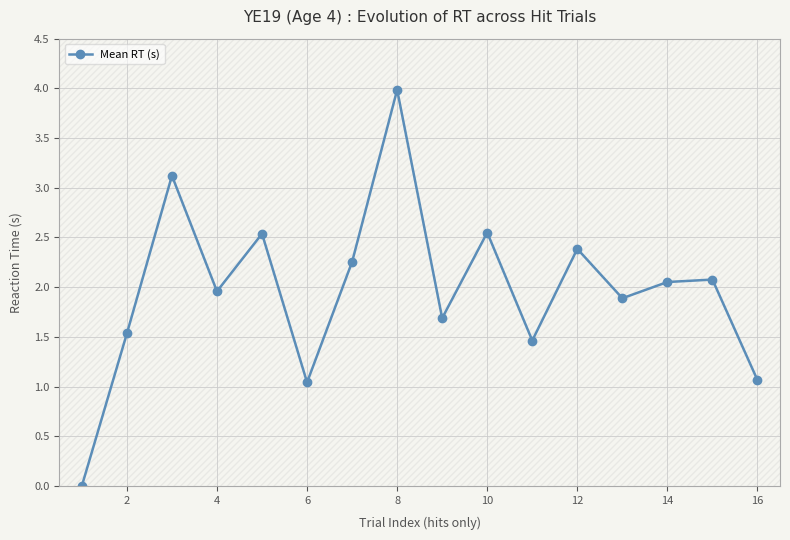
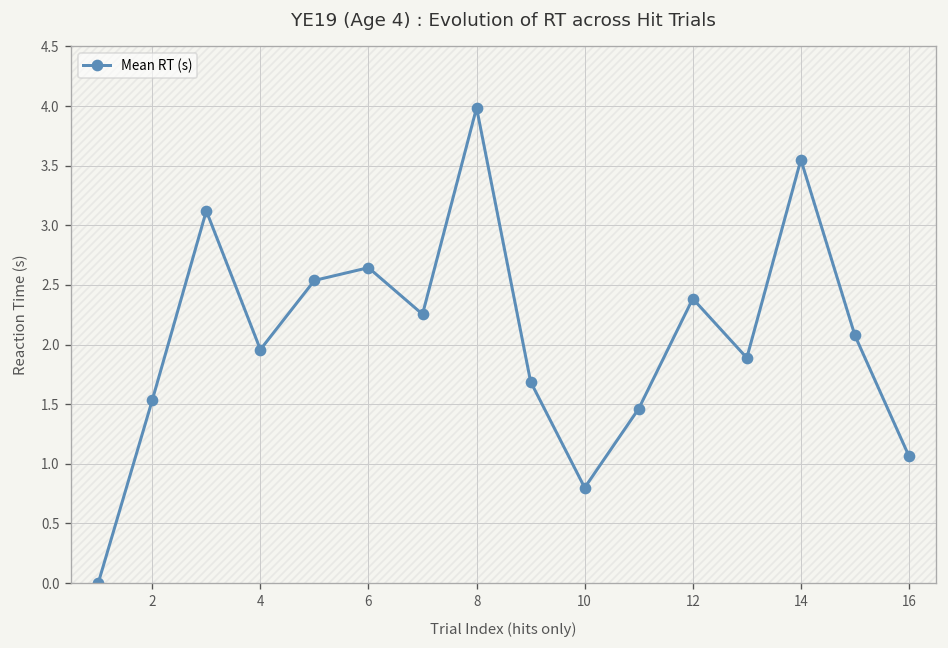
Mean RT (s), 6: 1.0 -> 2.6
Mean RT (s), 10: 2.5 -> 0.8
Mean RT (s), 14: 2.1 -> 3.6
